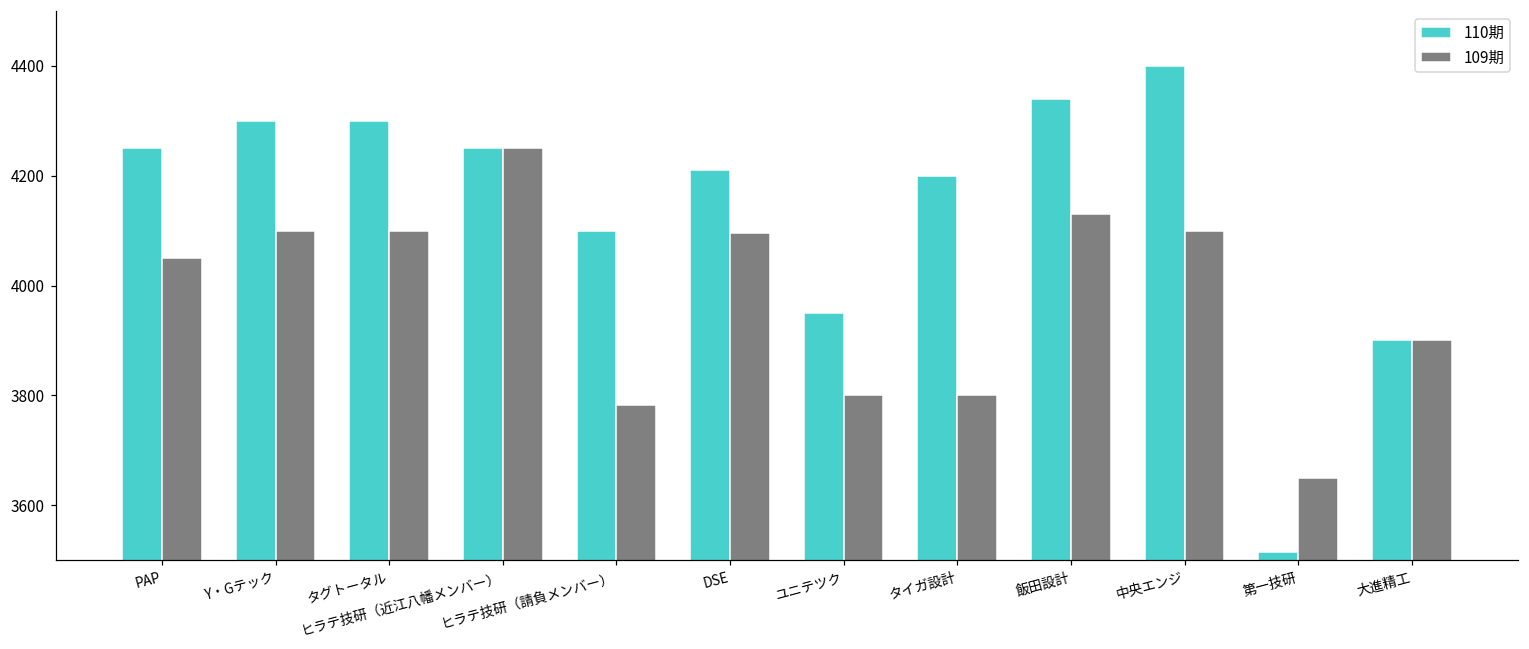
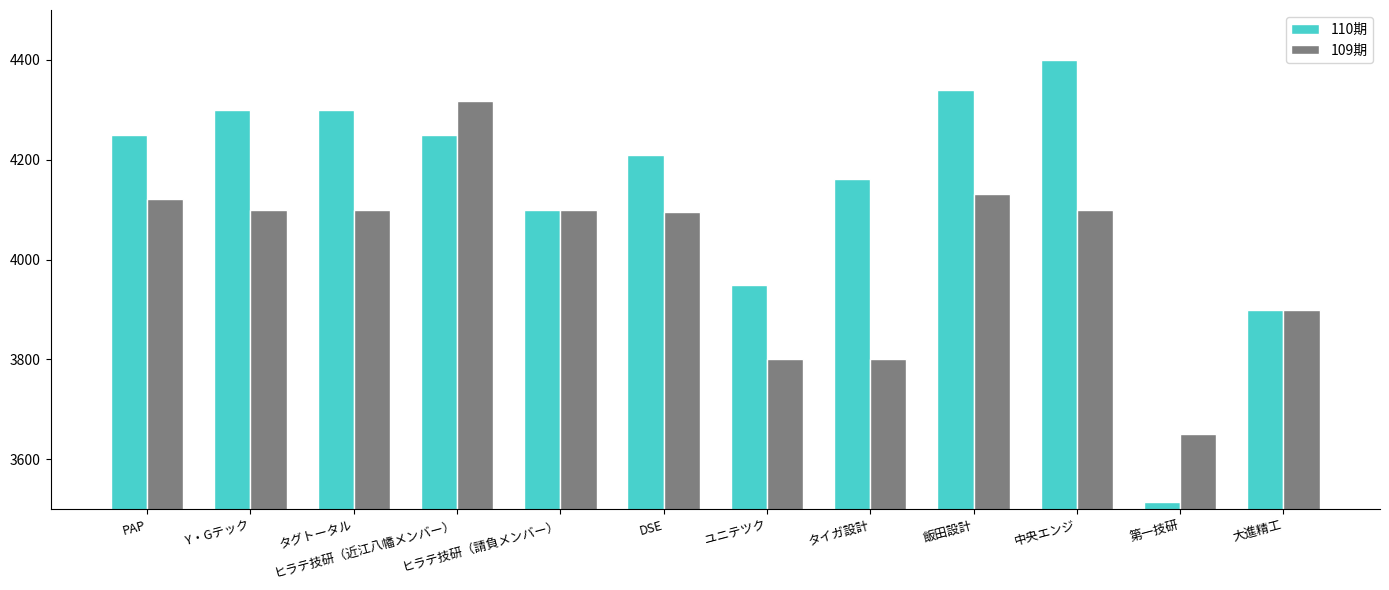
109期, PAP: 4050 -> 4120
109期, ヒラテ技研（近江八幡メンバー）: 4250 -> 4320
109期, ヒラテ技研（請負メンバー）: 3780 -> 4100
110期, タイガ設計: 4200 -> 4160
